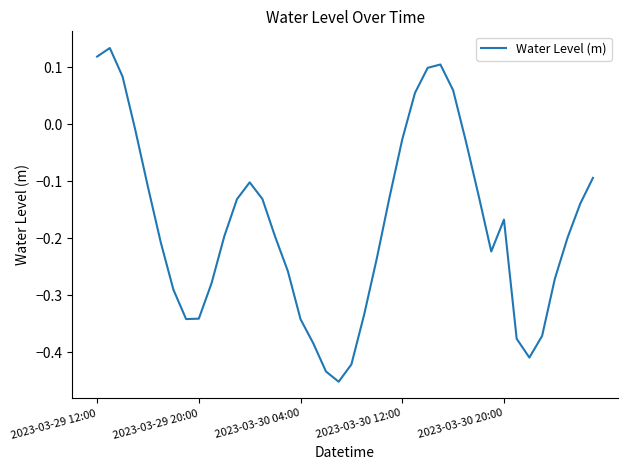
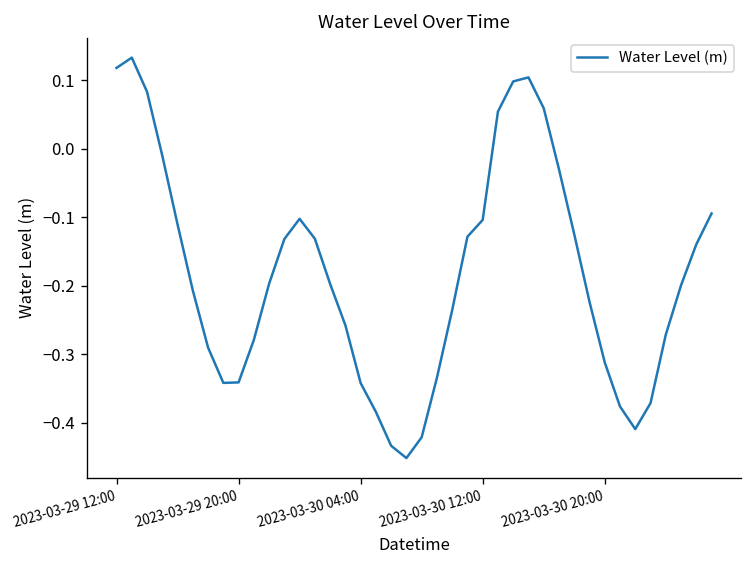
2023-03-30 12:00: -0.03 -> -0.10
2023-03-30 20:00: -0.17 -> -0.31
